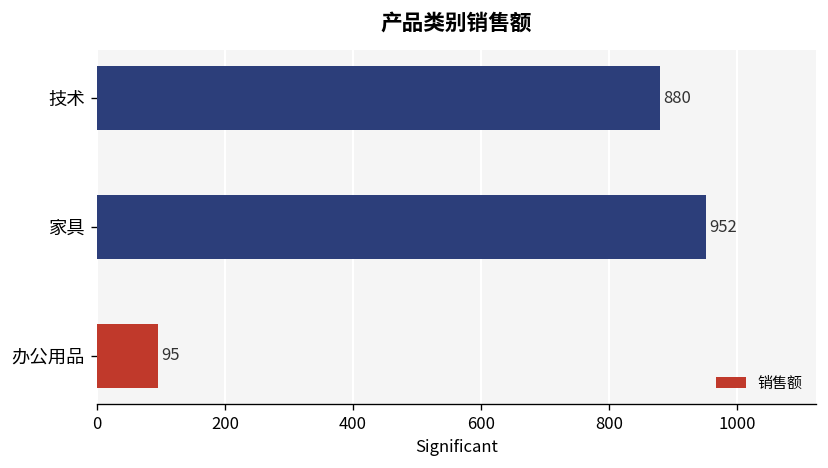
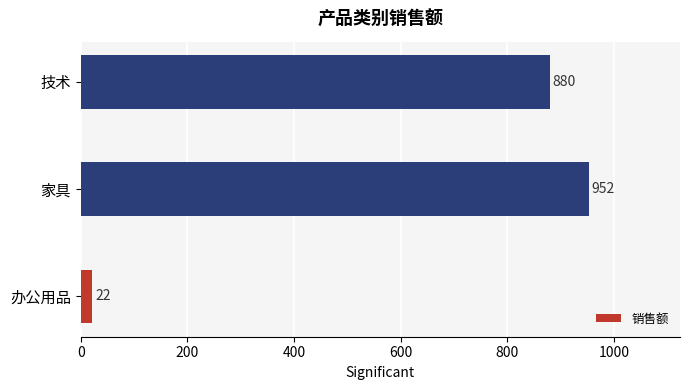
办公用品: 95 -> 22
